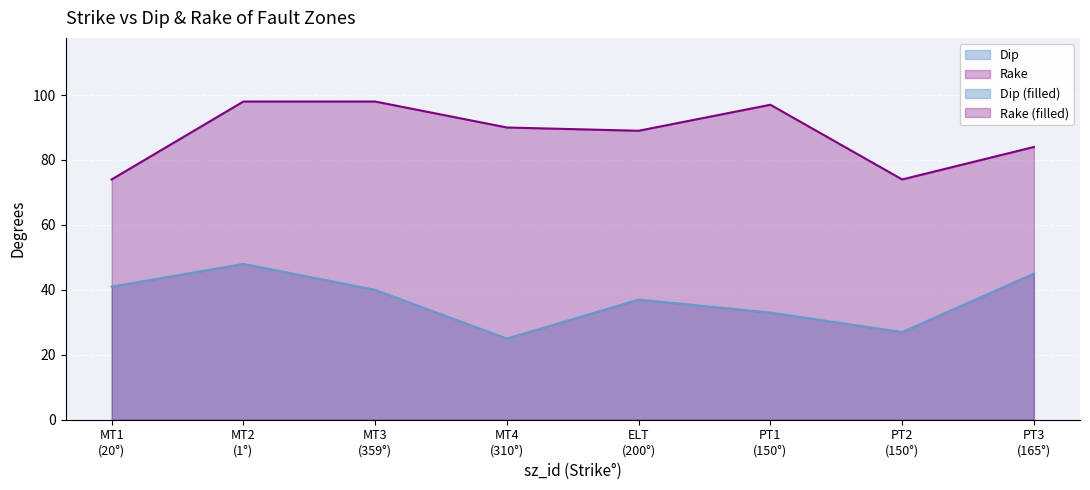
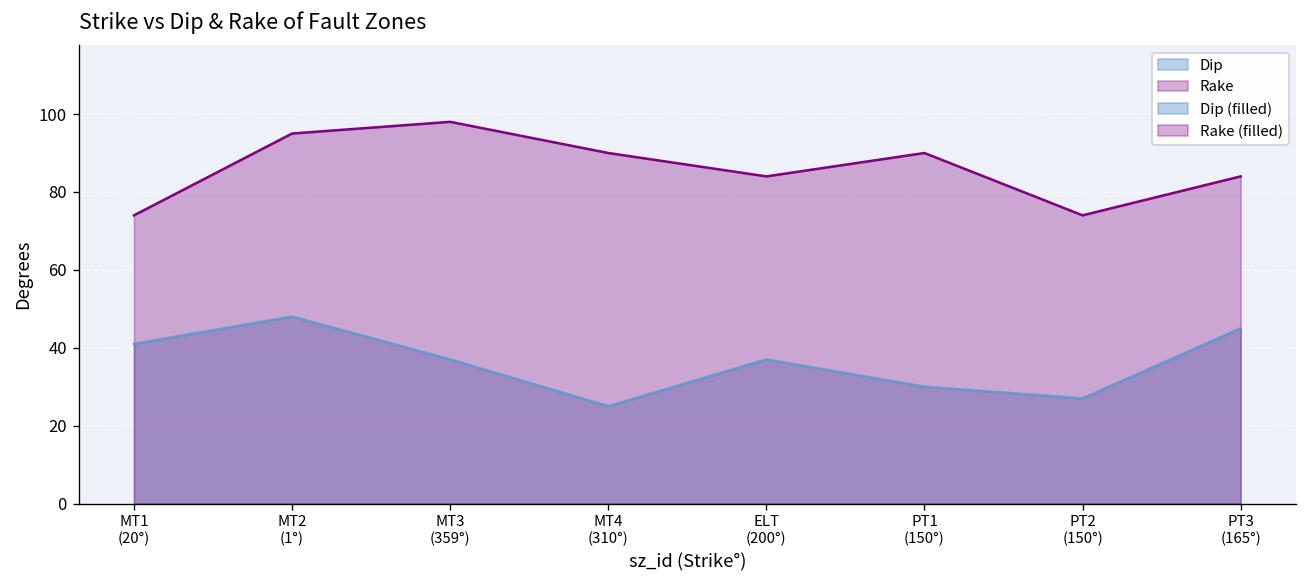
Rake, MT2 (1°): 98 -> 95
Dip, MT3 (359°): 40 -> 37
Rake, ELT (200°): 89 -> 84
Dip, PT1 (150°): 33 -> 30
Rake, PT1 (150°): 97 -> 90
